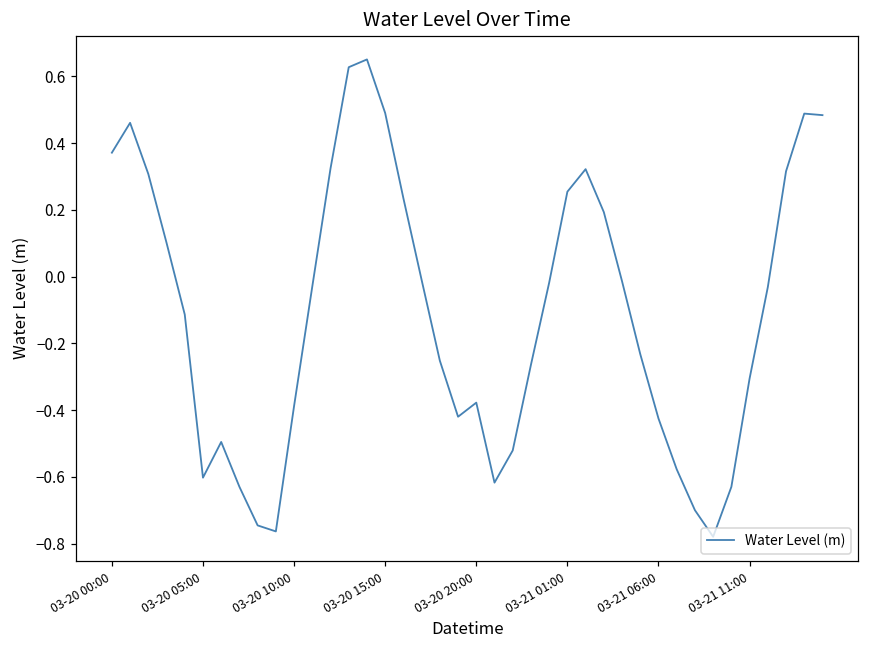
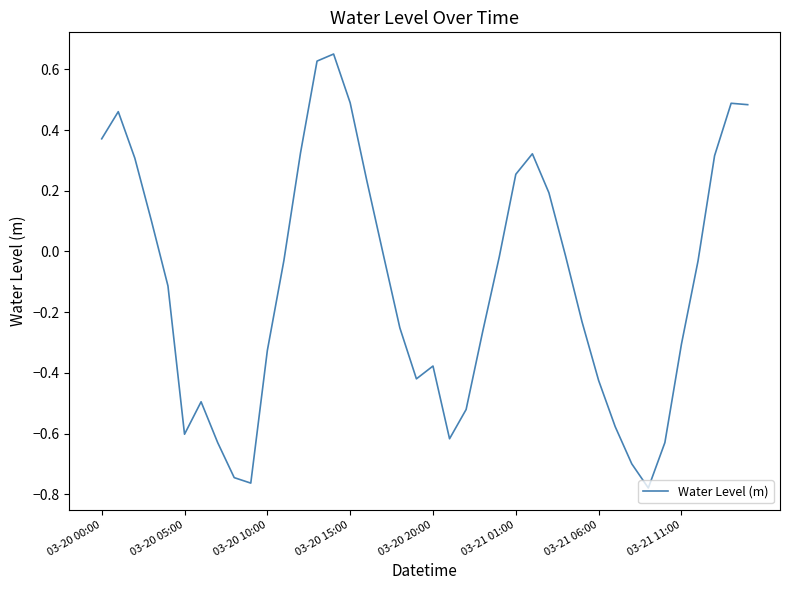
03-20 10:00: -0.39 -> -0.33
